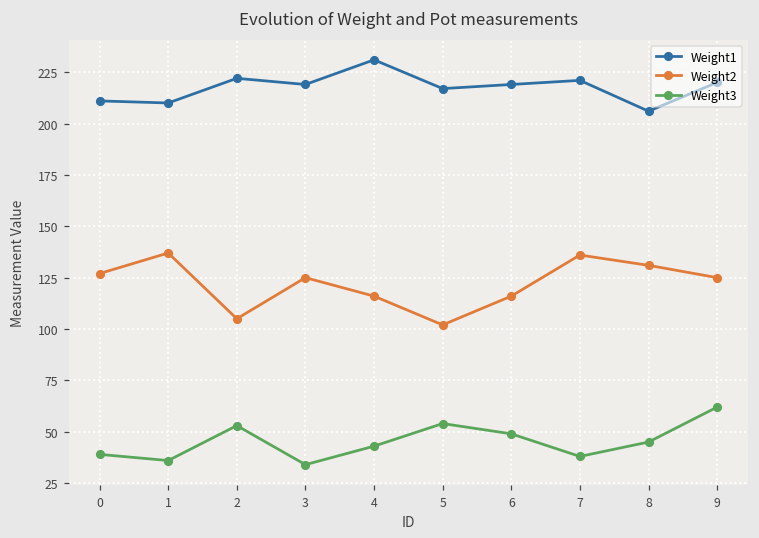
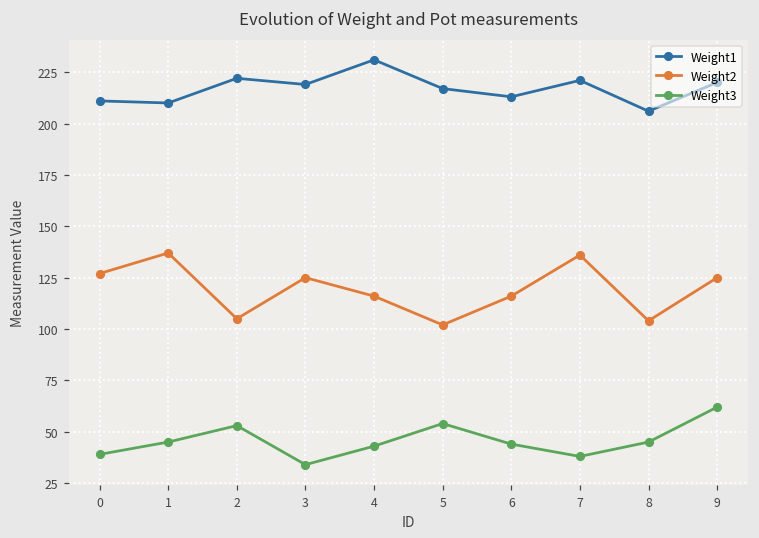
Weight3, 1: 36 -> 45
Weight1, 6: 219 -> 213
Weight3, 6: 49 -> 44
Weight2, 8: 131 -> 104
